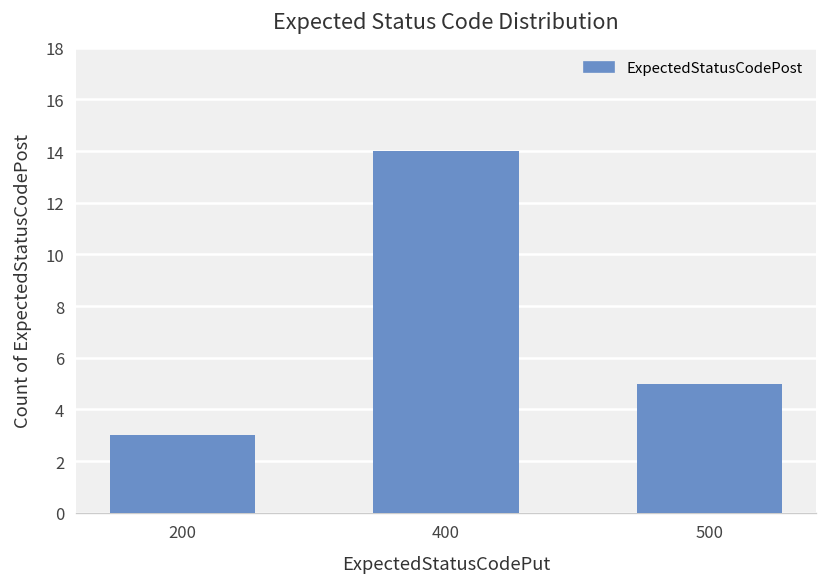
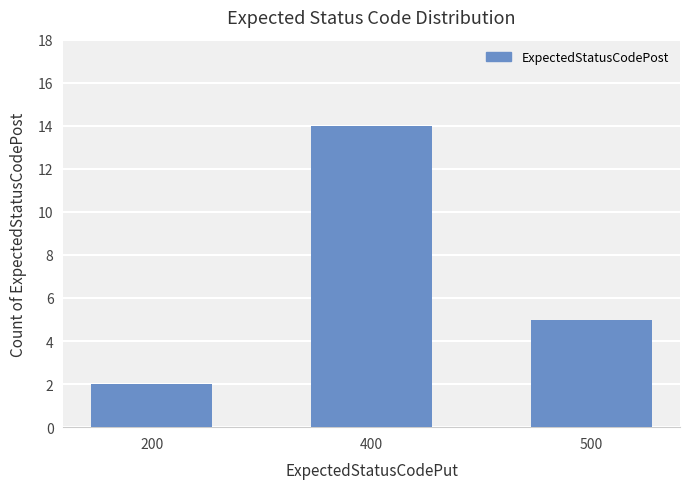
200: 3 -> 2
